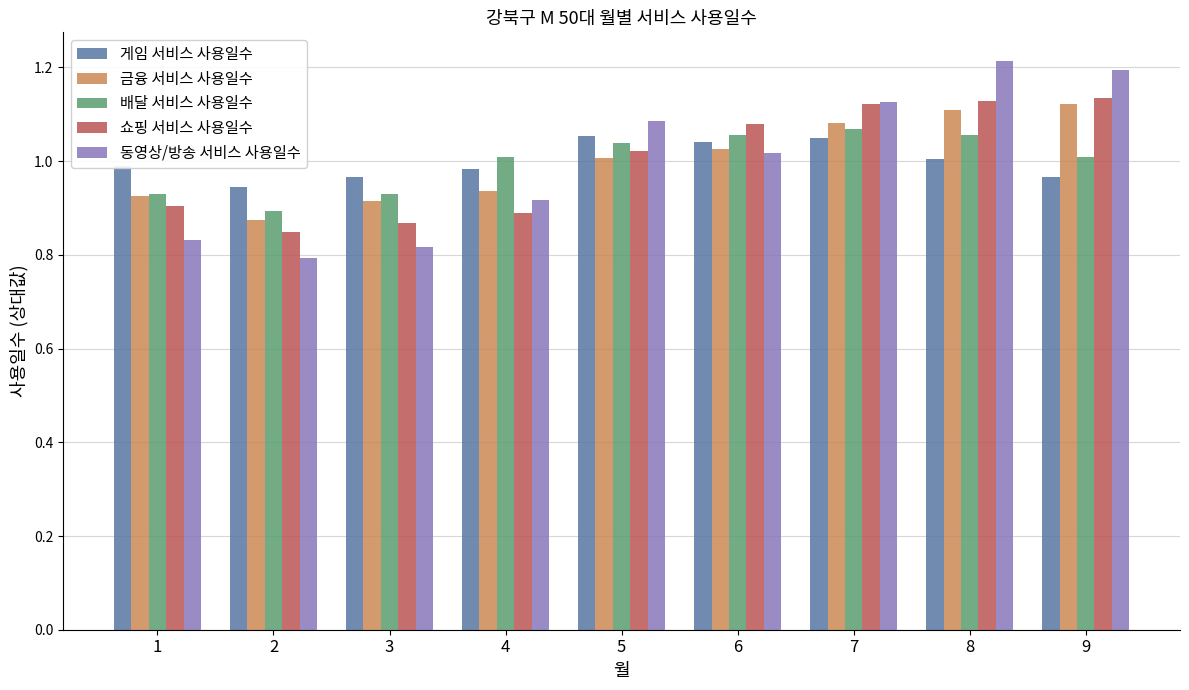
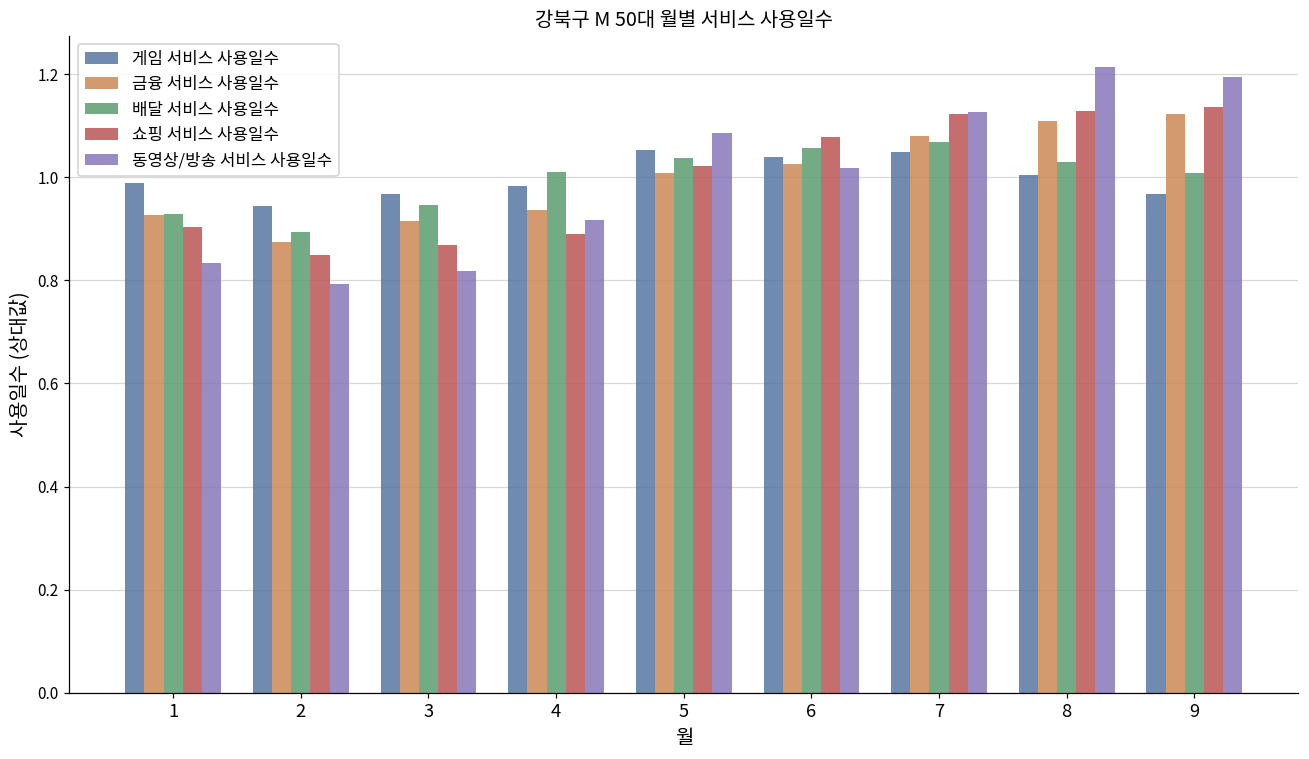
배달 서비스 사용일수, 3: 0.93 -> 0.95
배달 서비스 사용일수, 8: 1.06 -> 1.03
